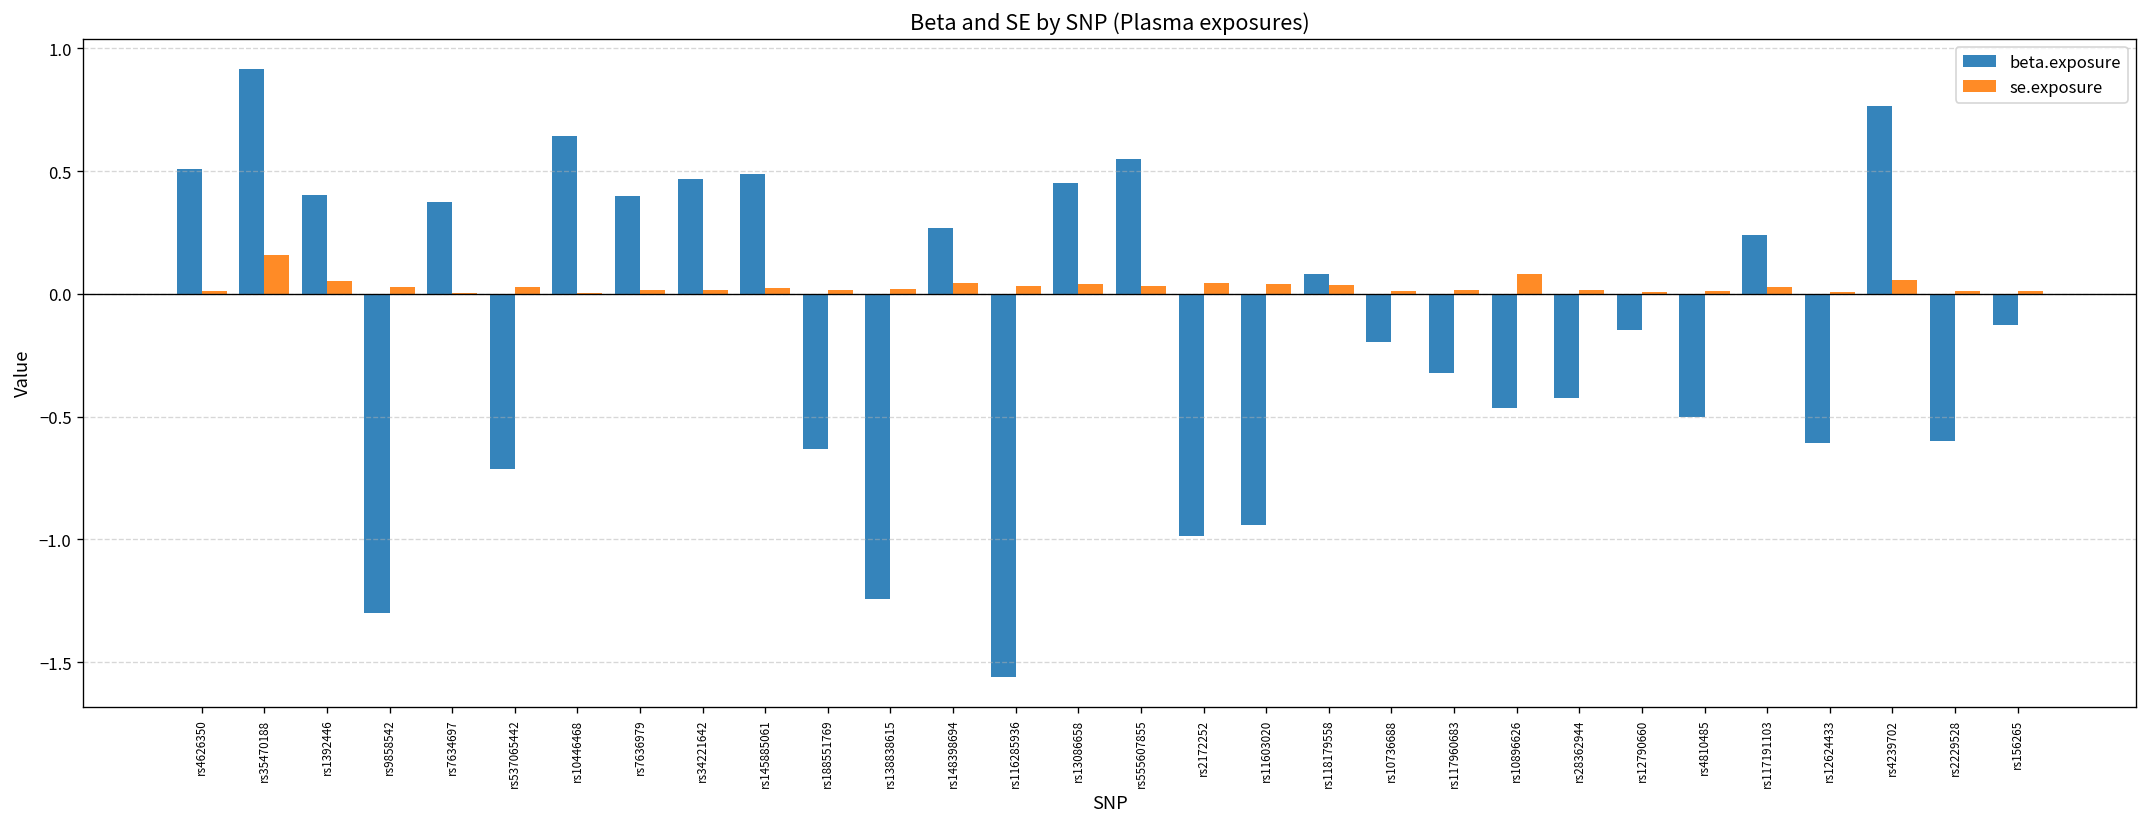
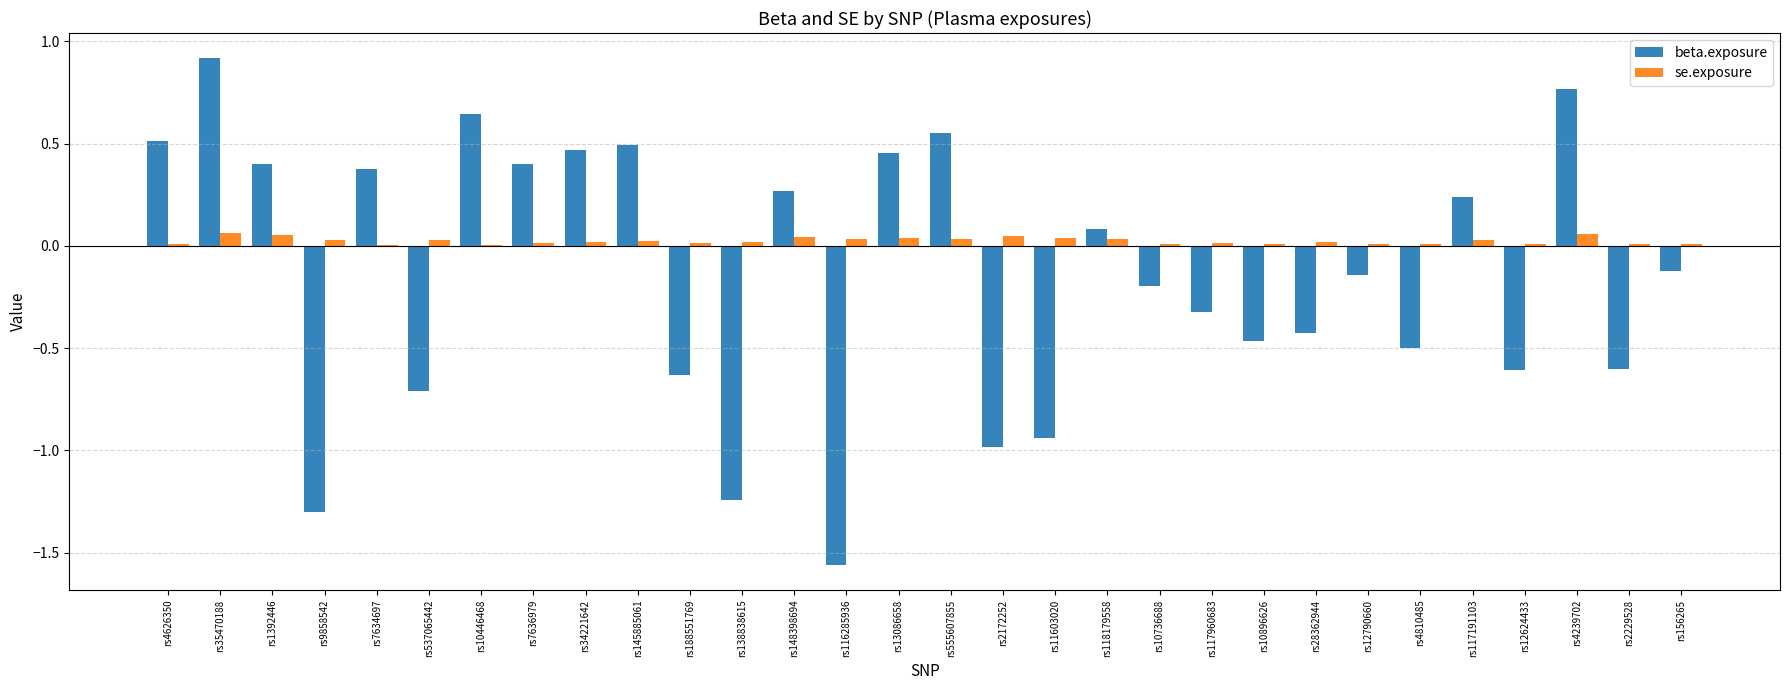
se.exposure, rs35470188: 0.16 -> 0.06
se.exposure, rs10896626: 0.08 -> 0.01
